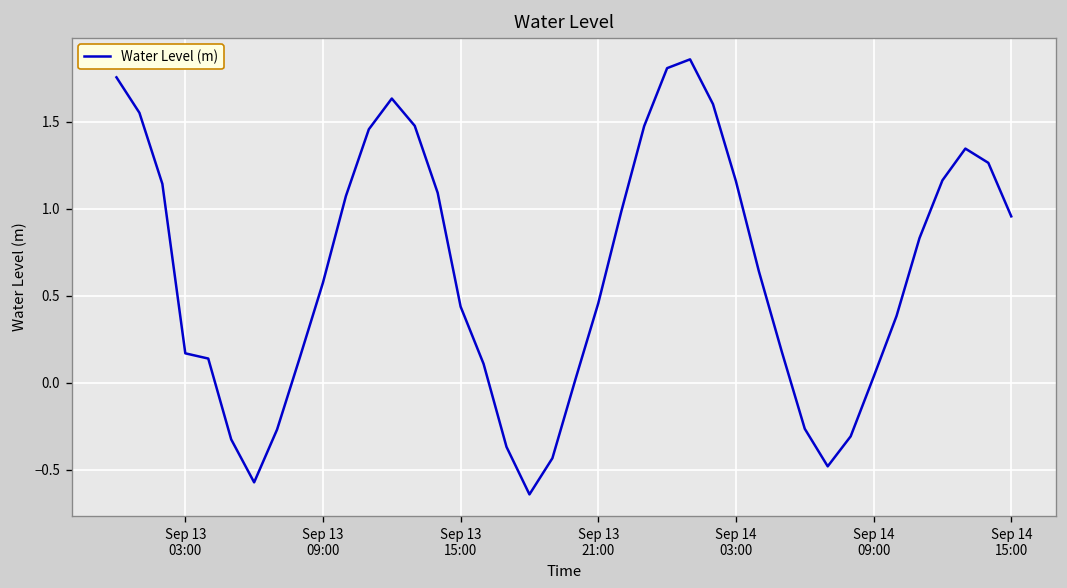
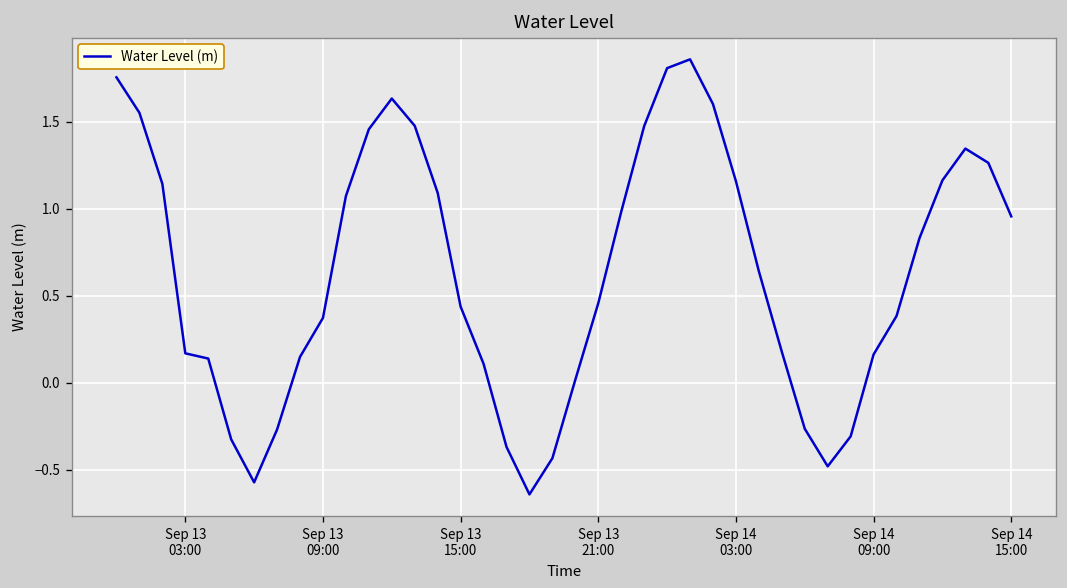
Sep 13 09:00: 0.58 -> 0.37
Sep 14 09:00: 0.04 -> 0.16
